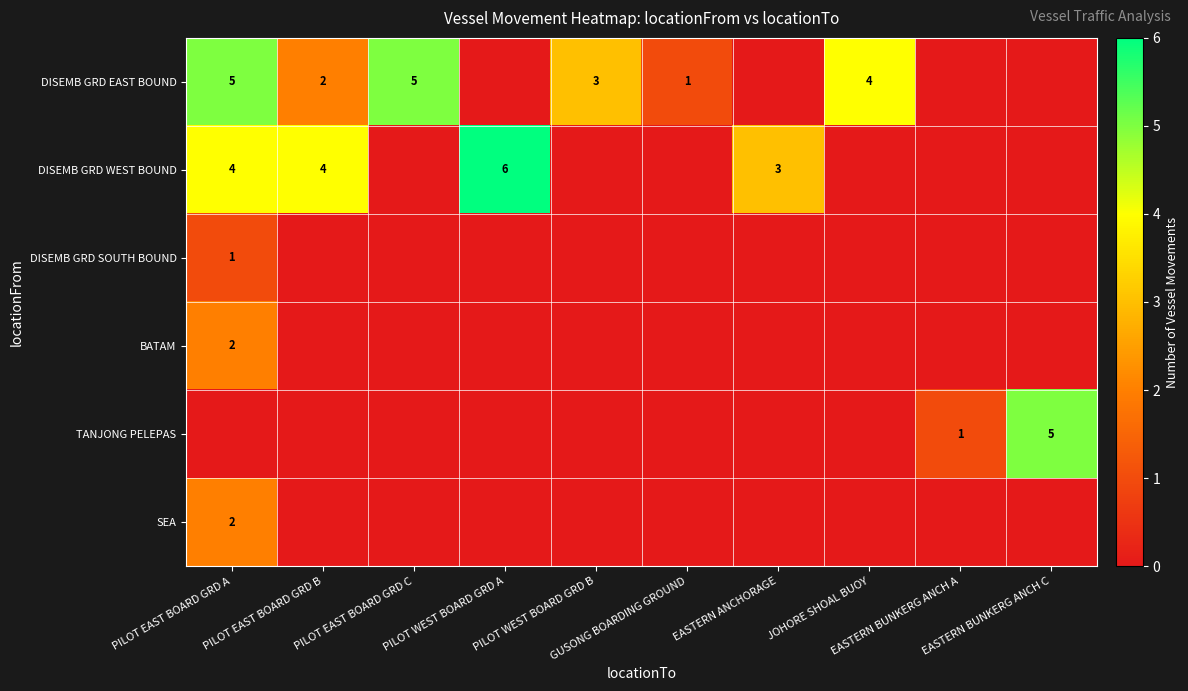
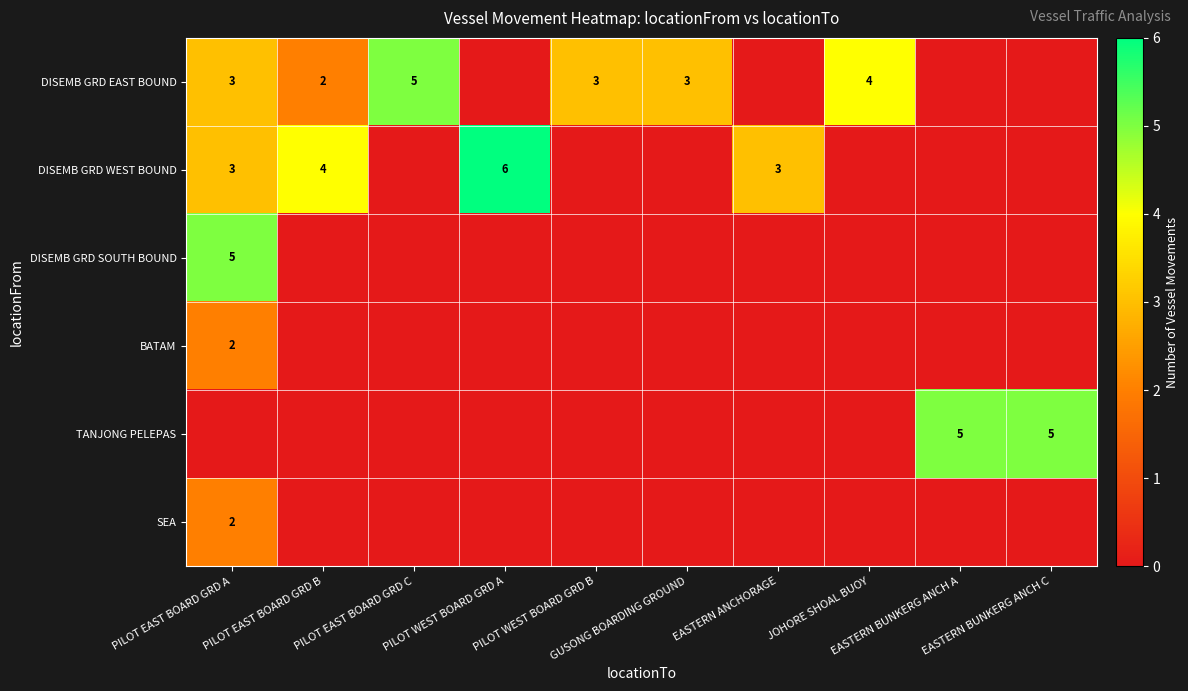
DISEMB GRD EAST BOUND, PILOT EAST BOARD GRD A: 5 -> 3
DISEMB GRD EAST BOUND, GUSONG BOARDING GROUND: 1 -> 3
DISEMB GRD WEST BOUND, PILOT EAST BOARD GRD A: 4 -> 3
DISEMB GRD SOUTH BOUND, PILOT EAST BOARD GRD A: 1 -> 5
TANJONG PELEPAS, EASTERN BUNKERG ANCH A: 1 -> 5
